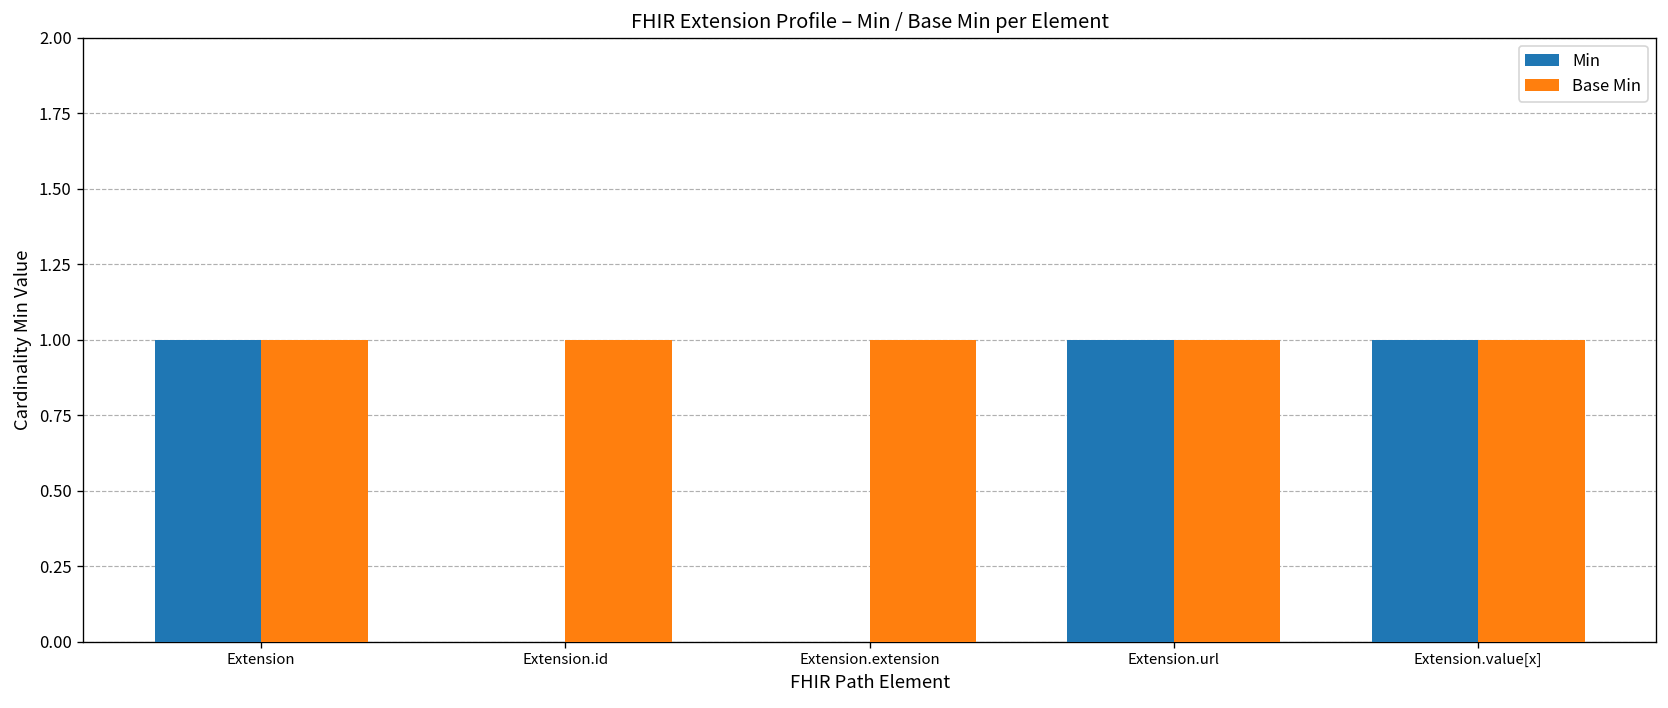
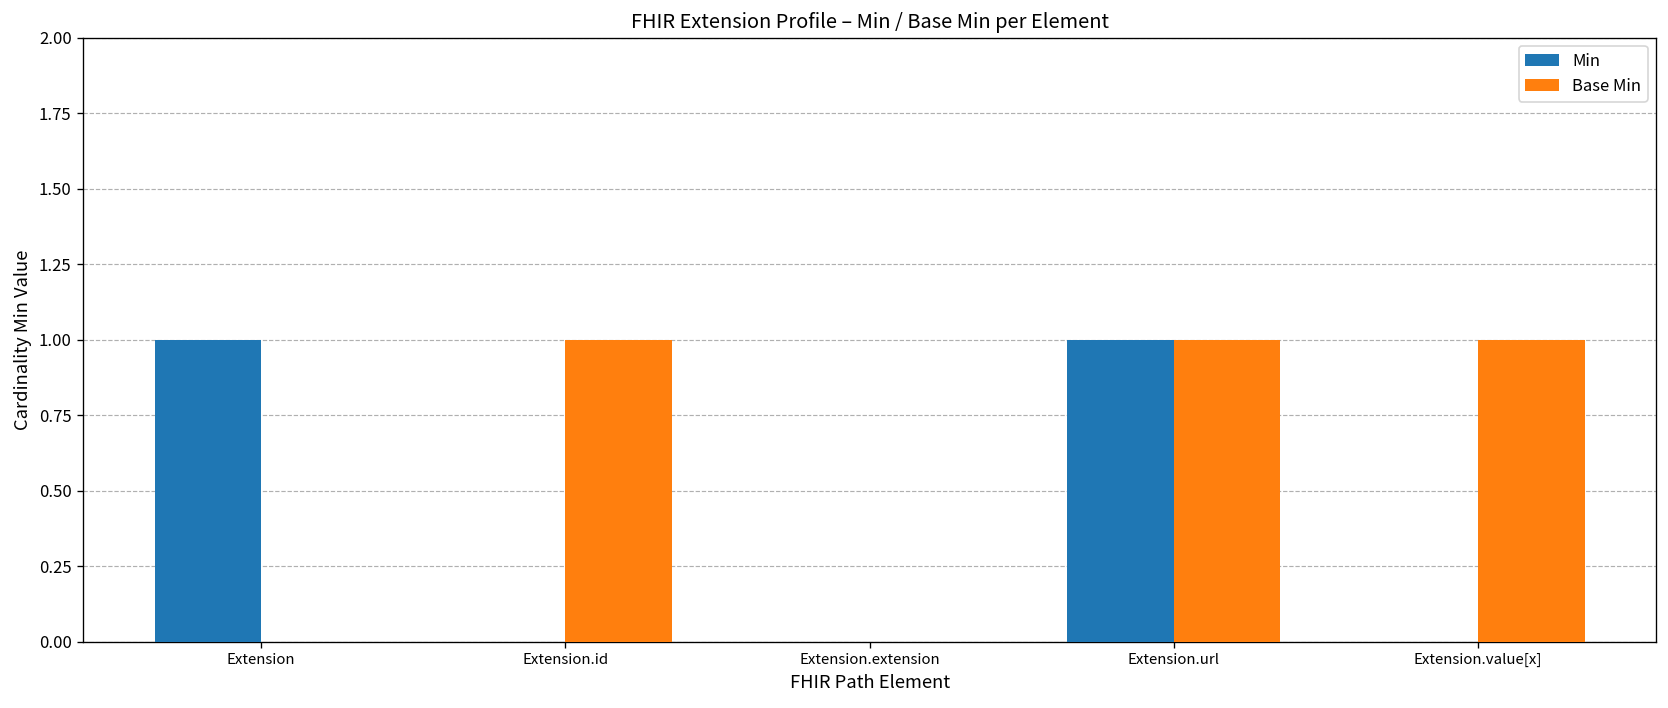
Base Min, Extension: 1 -> 0
Base Min, Extension.extension: 1 -> 0
Min, Extension.value[x]: 1 -> 0
